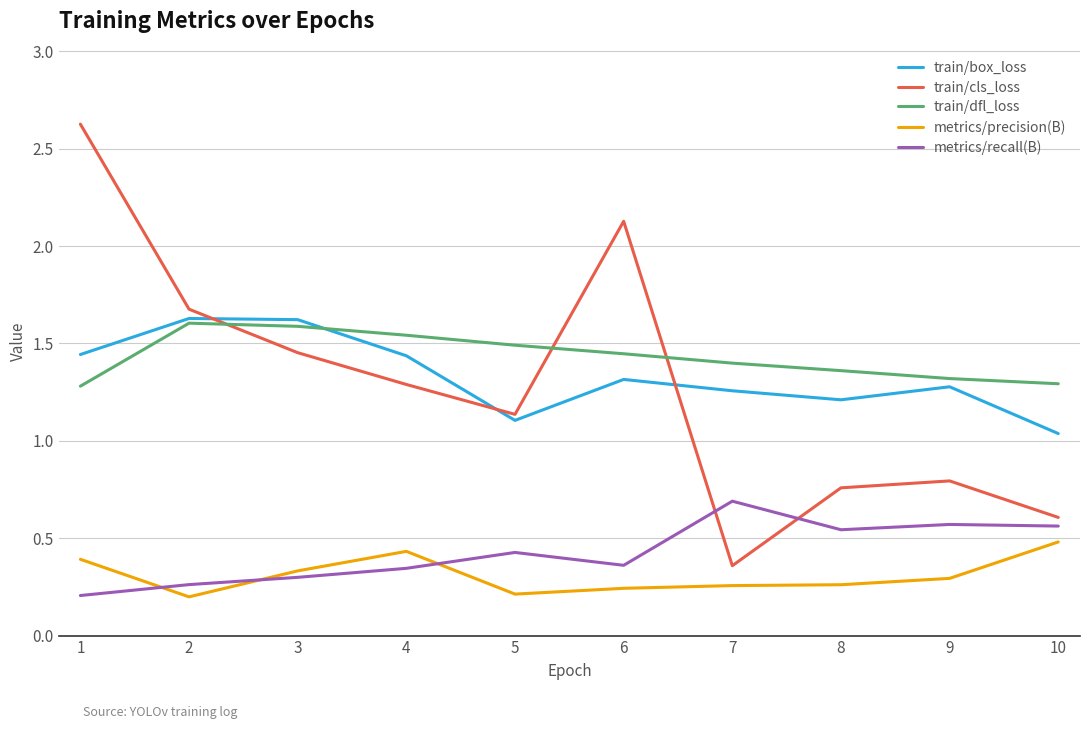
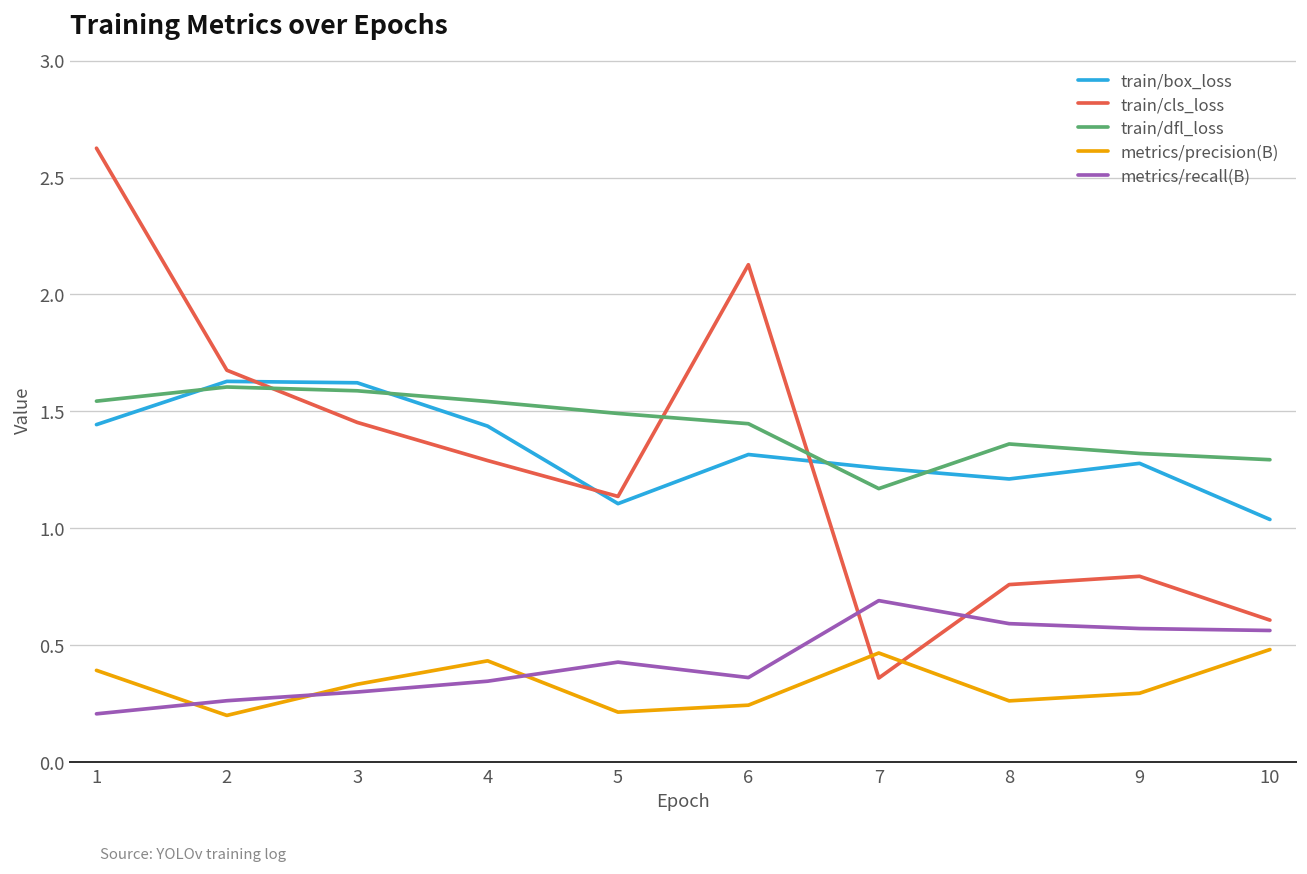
train/dfl_loss, 1: 1.28 -> 1.54
train/dfl_loss, 7: 1.40 -> 1.17
metrics/precision(B), 7: 0.26 -> 0.47
metrics/recall(B), 8: 0.54 -> 0.59
